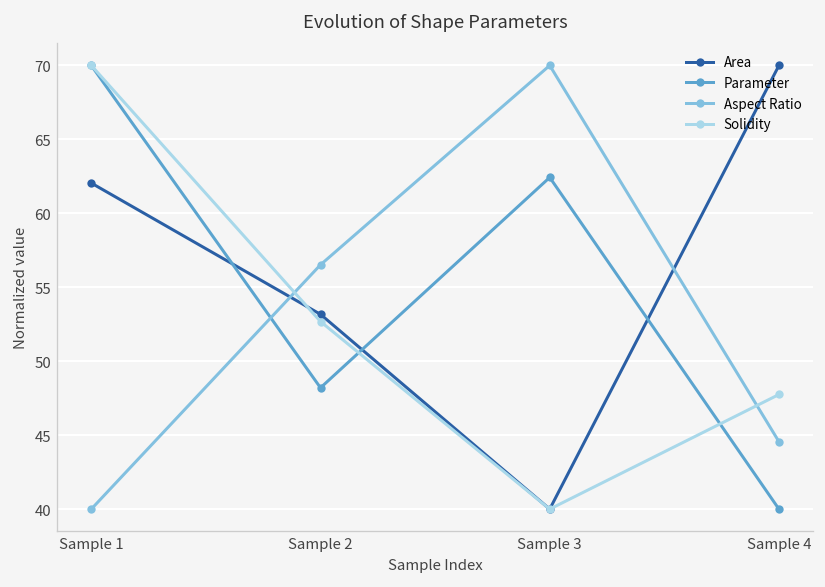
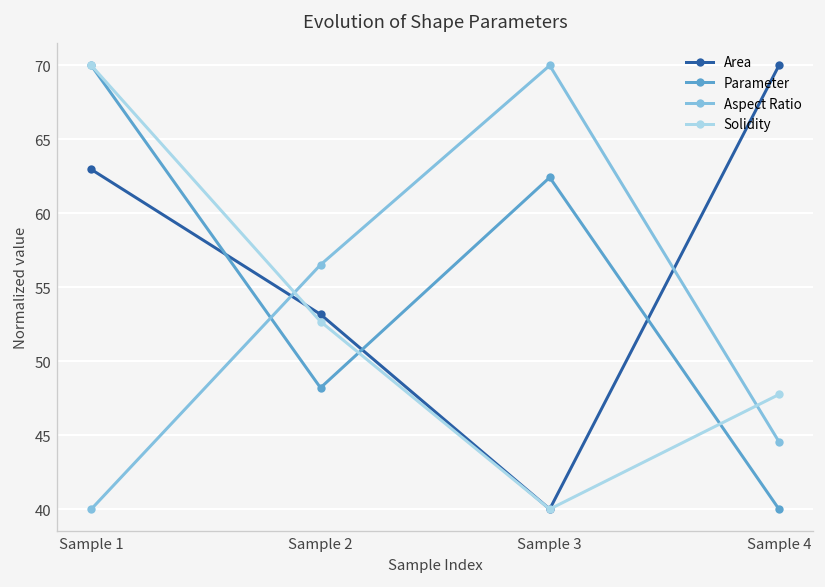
Area, Sample 1: 62.0 -> 63.0
